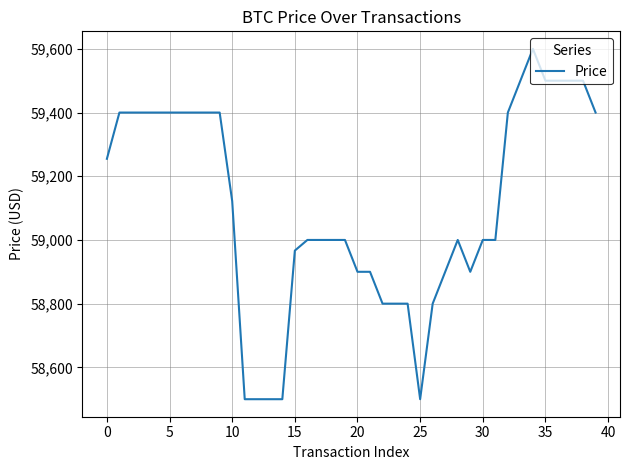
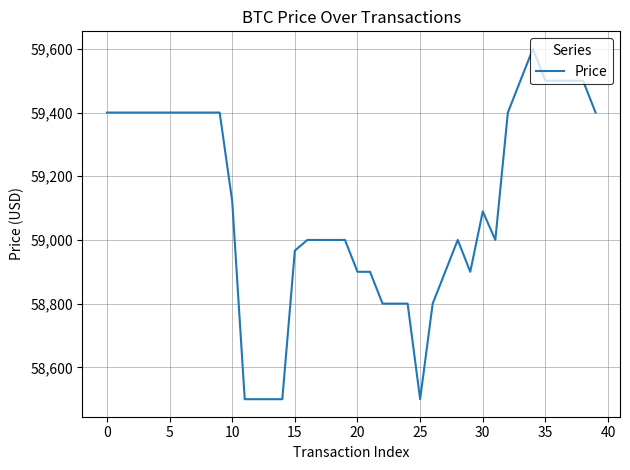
0: 59,250 -> 59,400
30: 59,000 -> 59,090
